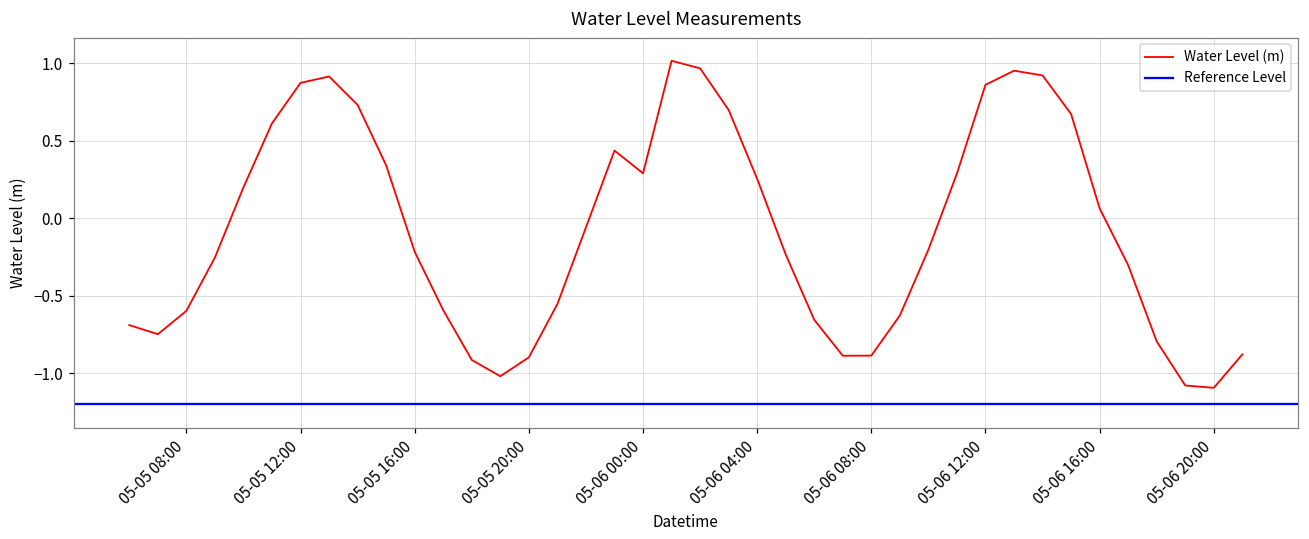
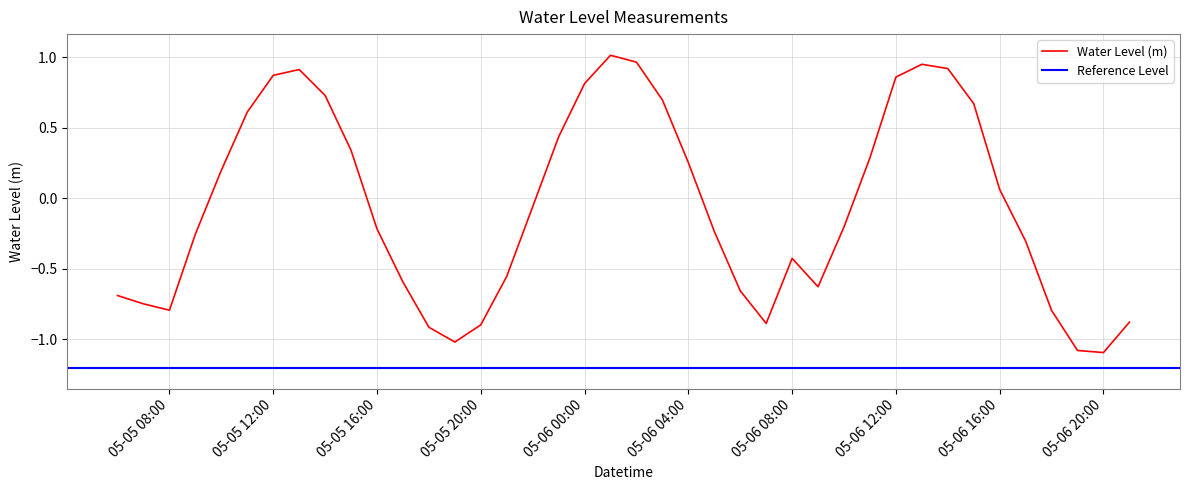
05-05 08:00: -0.60 -> -0.79
05-06 00:00: 0.29 -> 0.81
05-06 08:00: -0.89 -> -0.43
